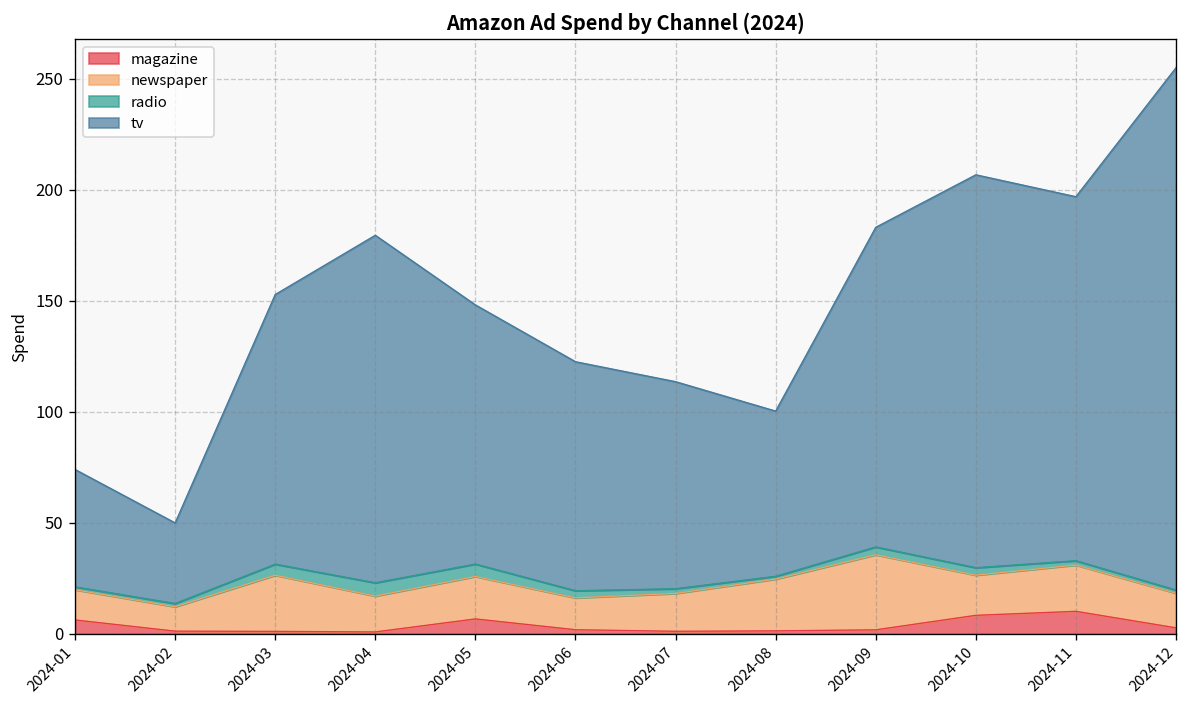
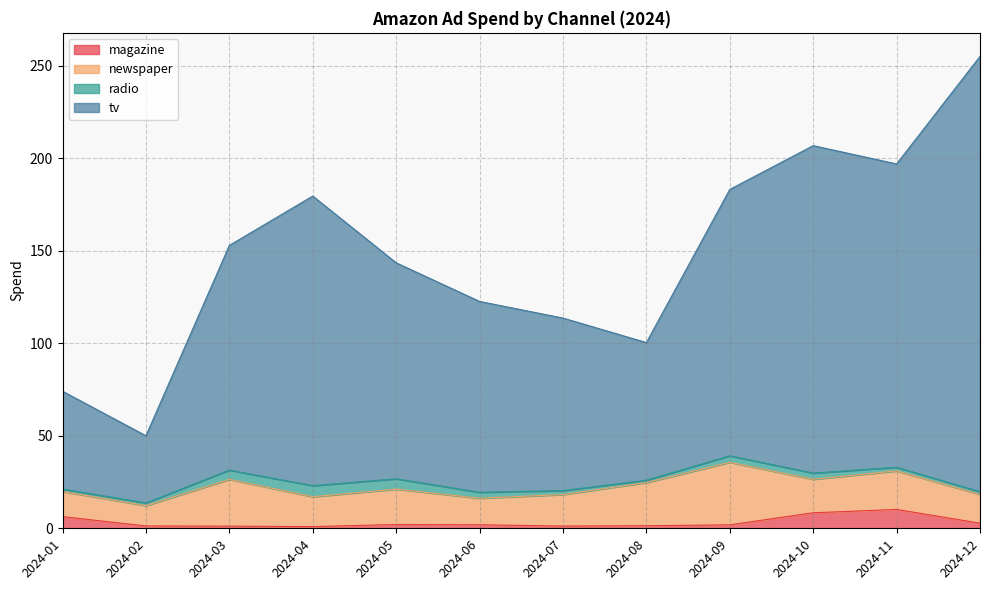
magazine, 2024-05: 7 -> 2
